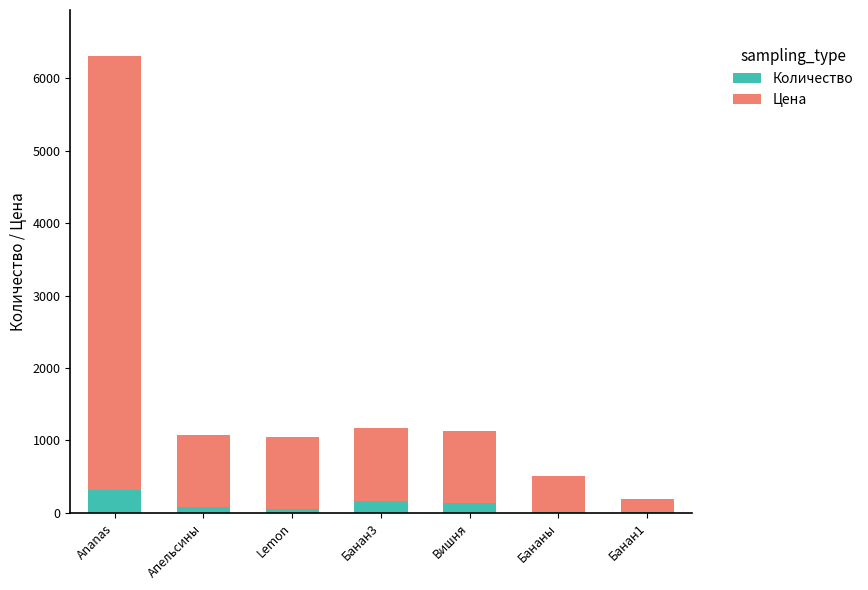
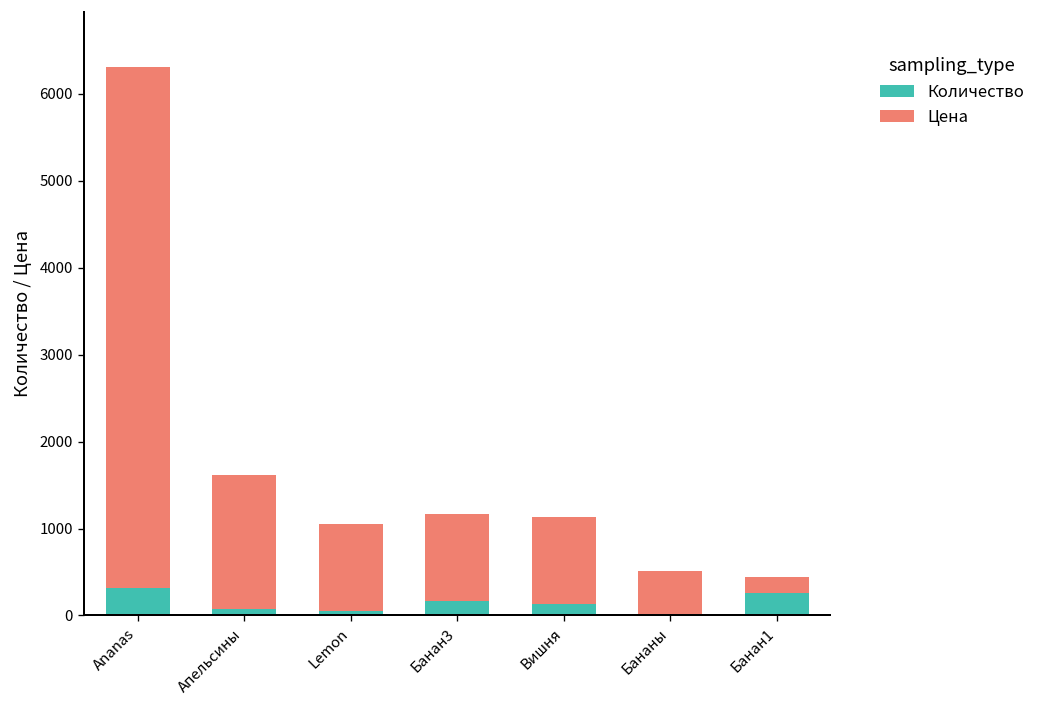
Цена, Апельсины: 1000 -> 1500
Количество, Банан1: 0 -> 300
